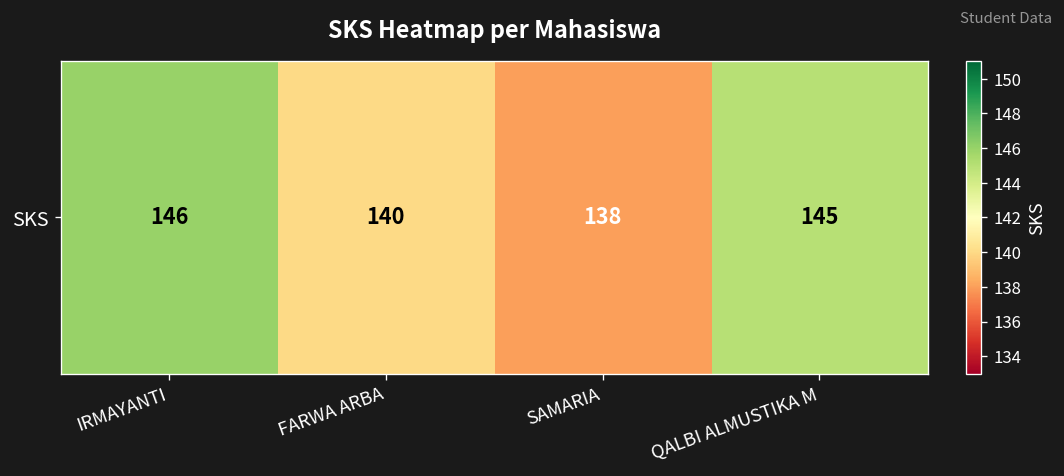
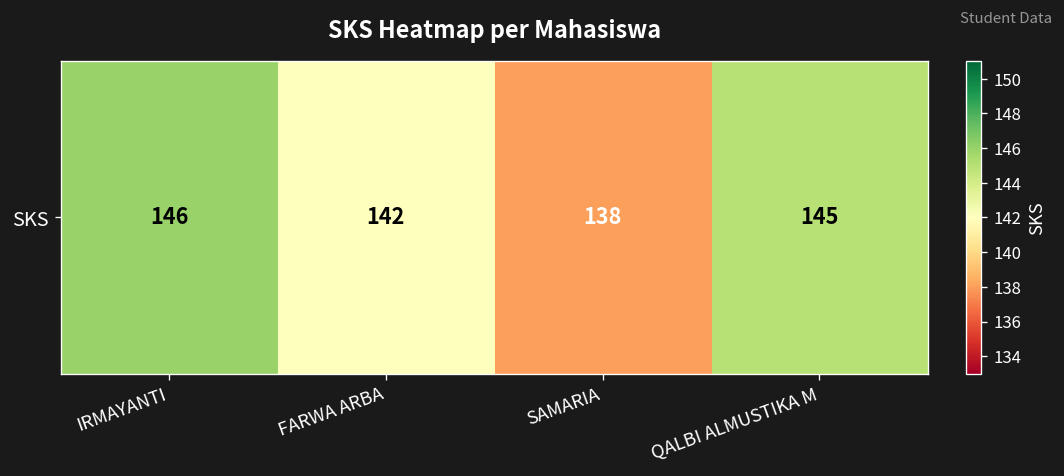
SKS, FARWA ARBA: 140 -> 142
